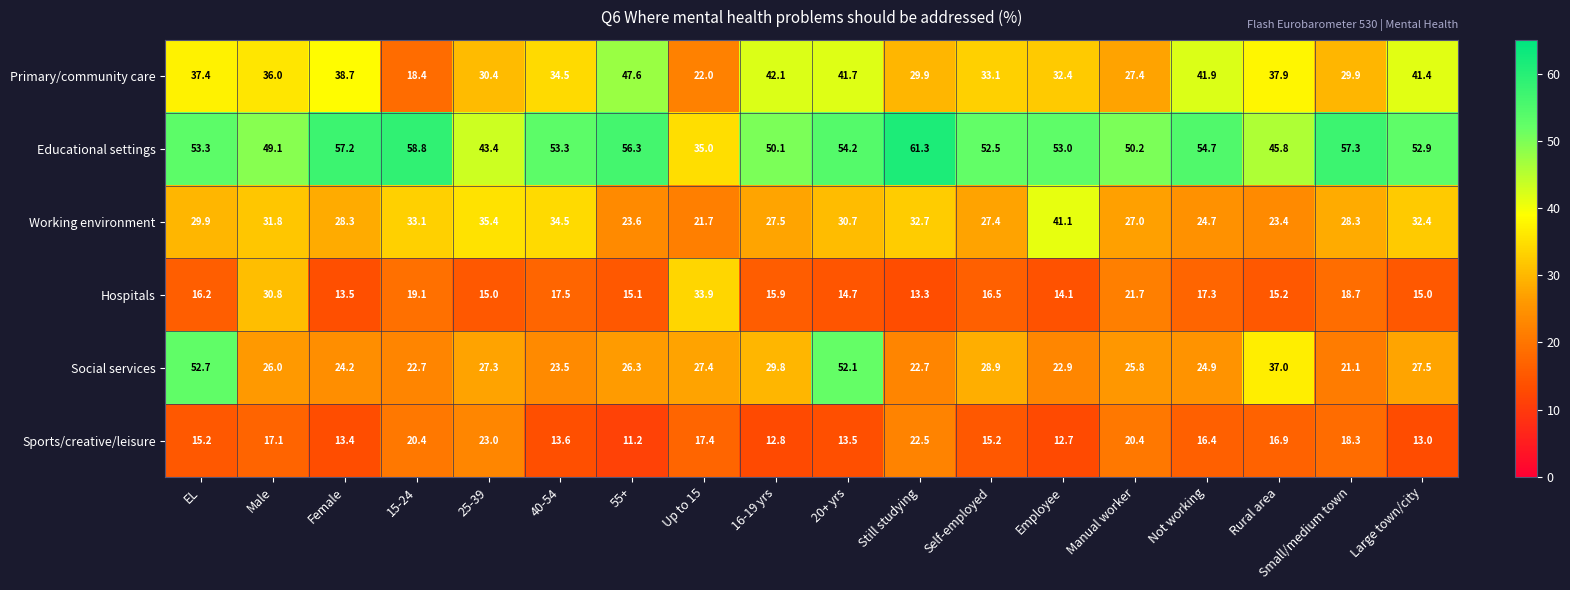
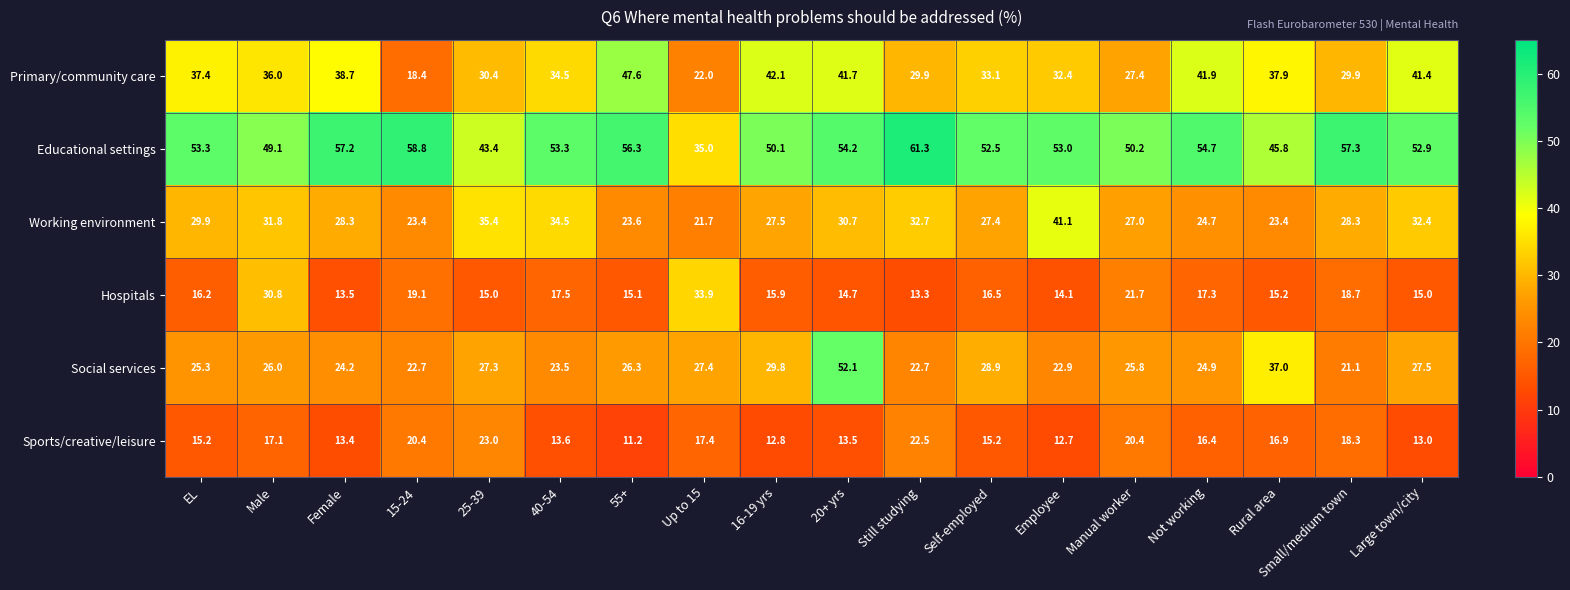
Working environment, 15-24: 33.1 -> 23.4
Social services, EL: 52.7 -> 25.3
